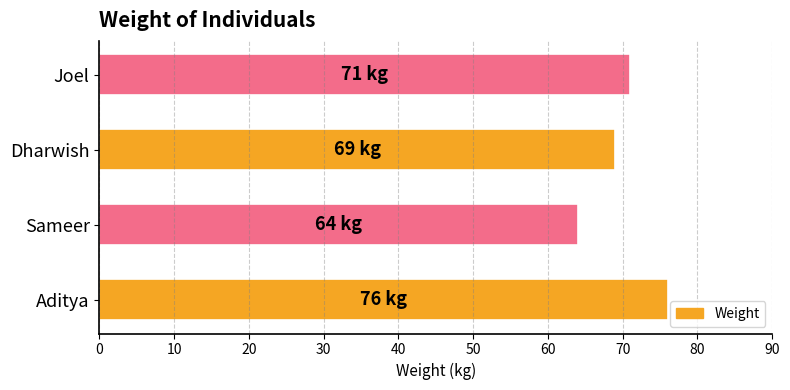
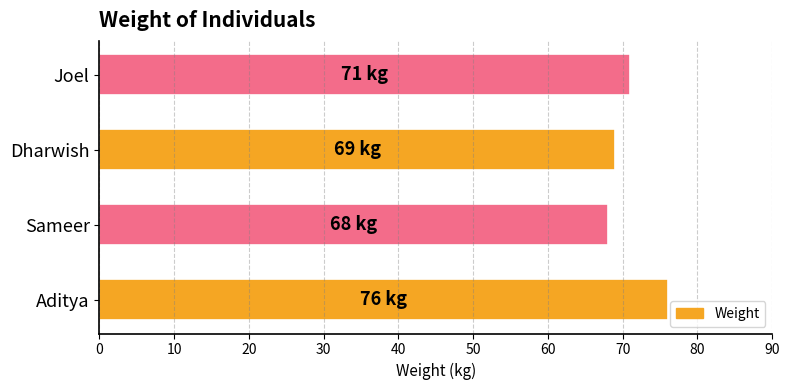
Sameer: 64 -> 68
